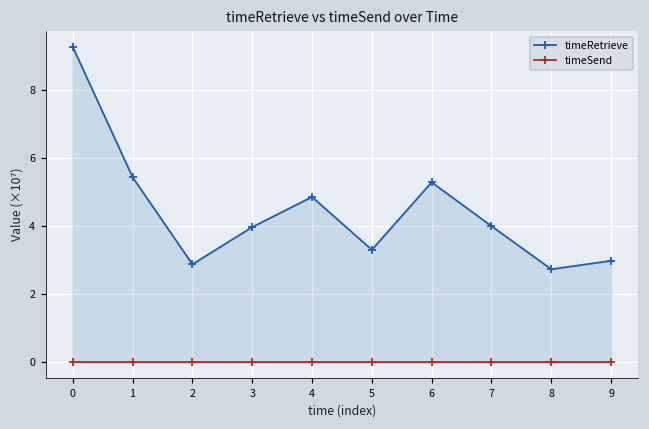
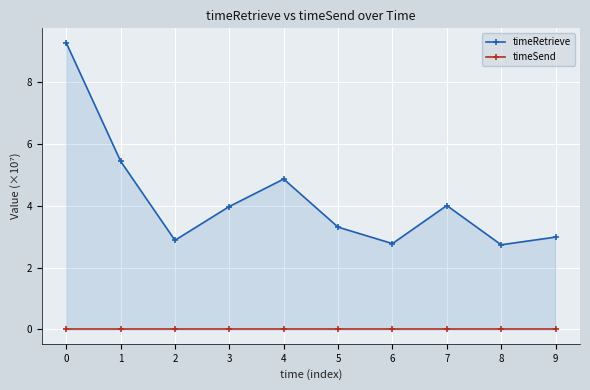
timeRetrieve, 6: 5.3 -> 2.8
